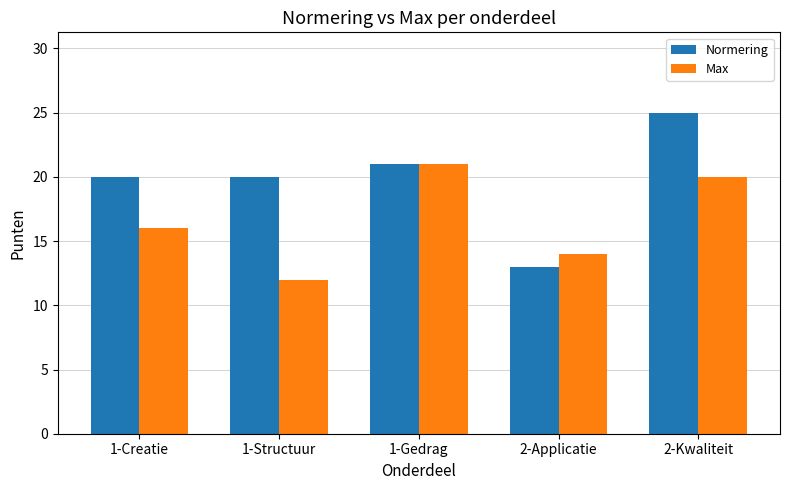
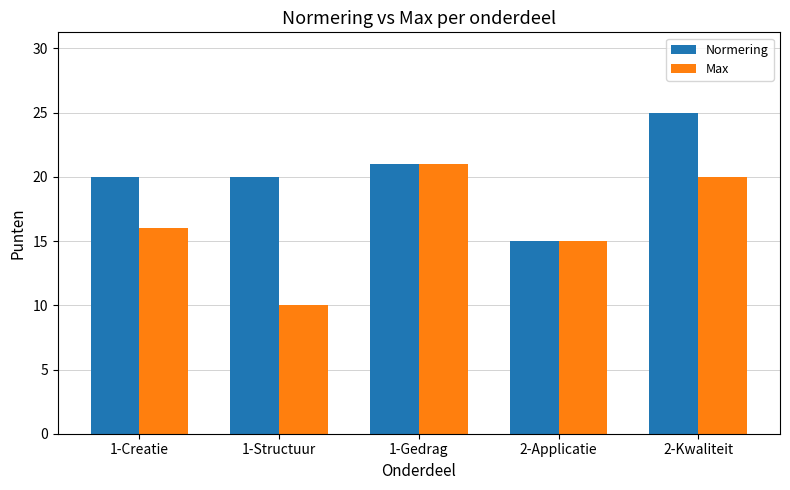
Max, 1-Structuur: 12 -> 10
Normering, 2-Applicatie: 13 -> 15
Max, 2-Applicatie: 14 -> 15
